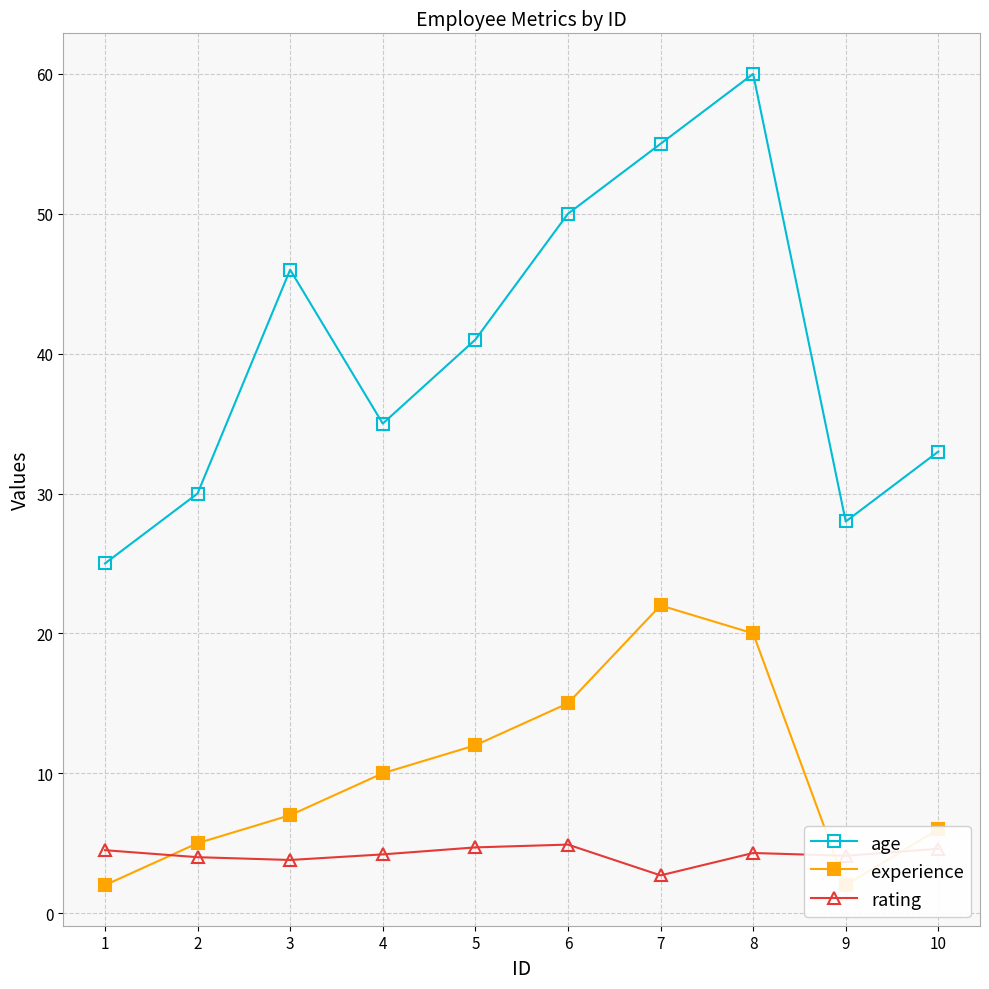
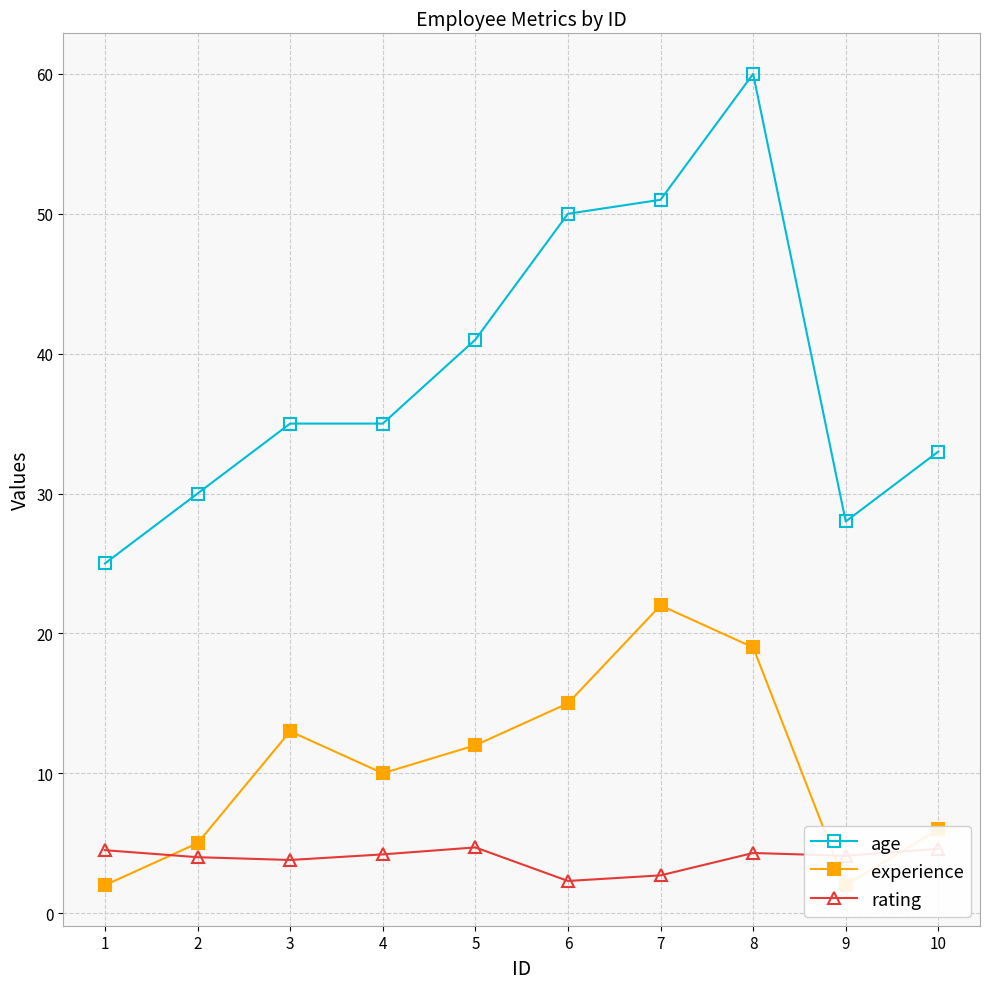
age, 3: 46 -> 35
experience, 3: 7 -> 13
rating, 6: 4.9 -> 2.3
age, 7: 55 -> 51
experience, 8: 20 -> 19
